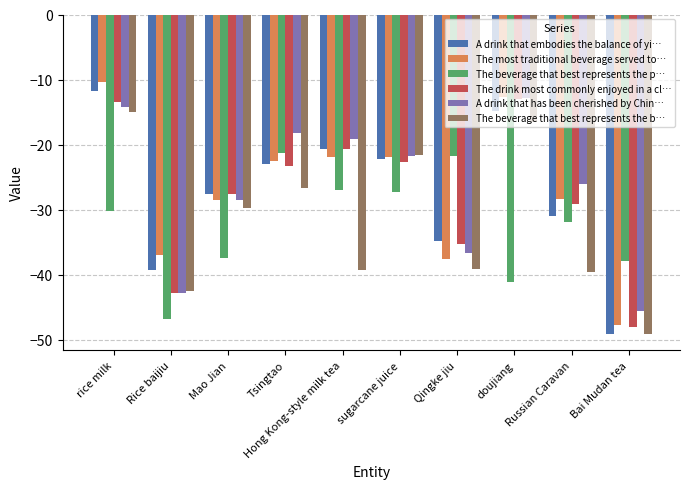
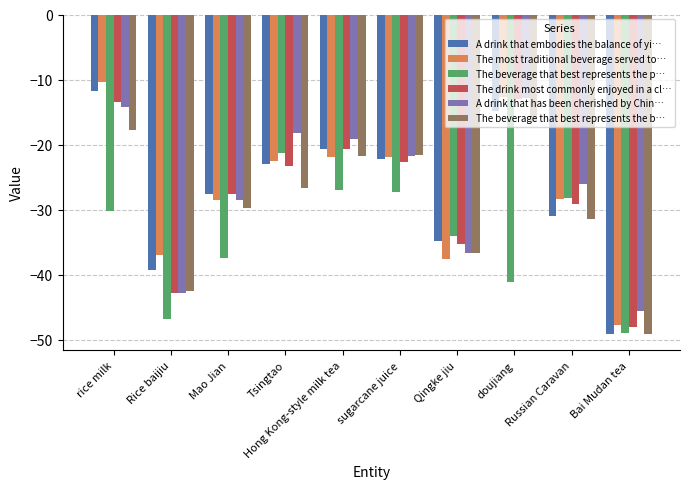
The beverage that best represents the b…, rice milk: -15 -> -18
The beverage that best represents the b…, Hong Kong-style milk tea: -39 -> -22
The beverage that best represents the p…, Qingke jiu: -22 -> -34
The beverage that best represents the b…, Qingke jiu: -39 -> -37
The beverage that best represents the p…, Russian Caravan: -32 -> -28
The beverage that best represents the b…, Russian Caravan: -40 -> -31
The beverage that best represents the p…, Bai Mudan tea: -38 -> -49
